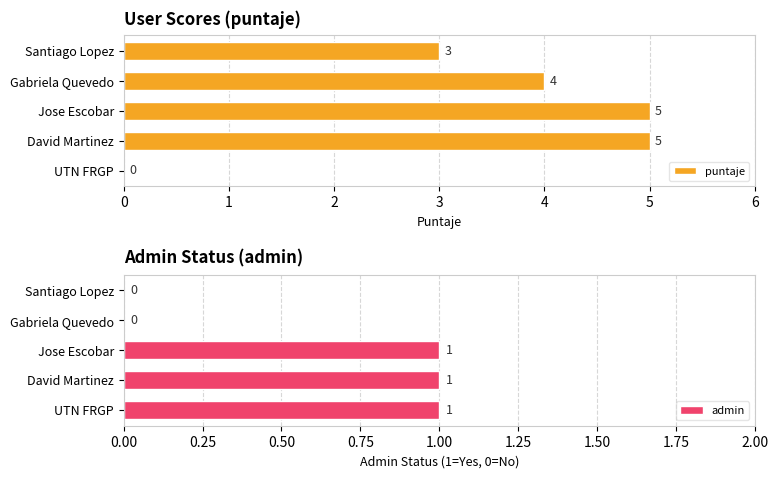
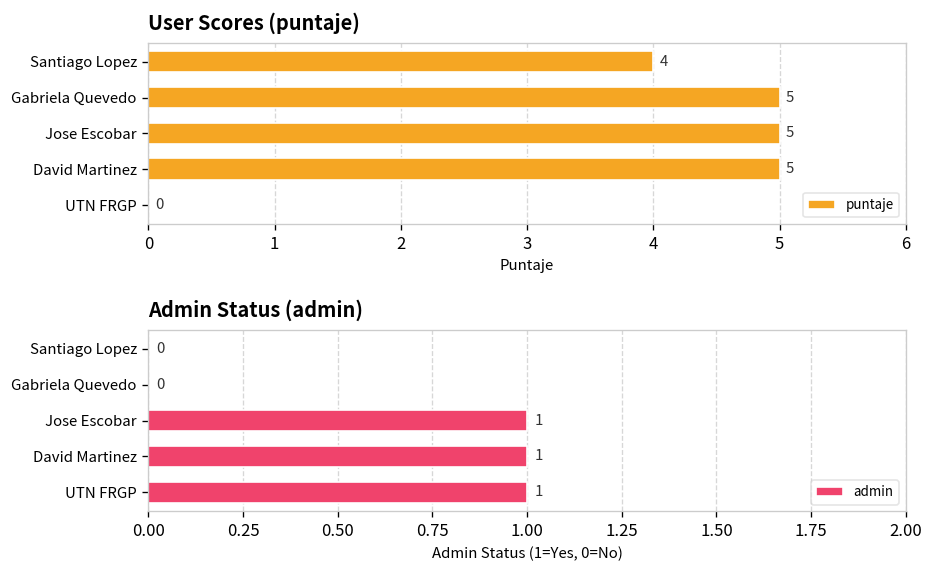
User Scores (puntaje), Santiago Lopez: 3 -> 4
User Scores (puntaje), Gabriela Quevedo: 4 -> 5
